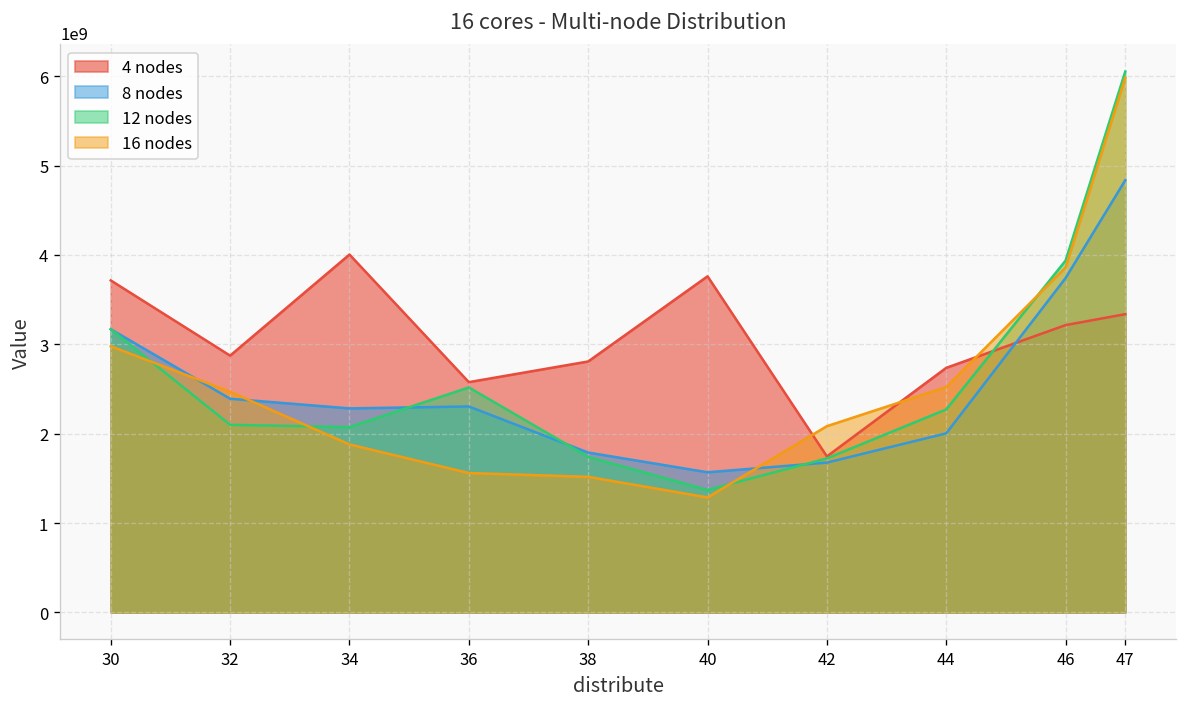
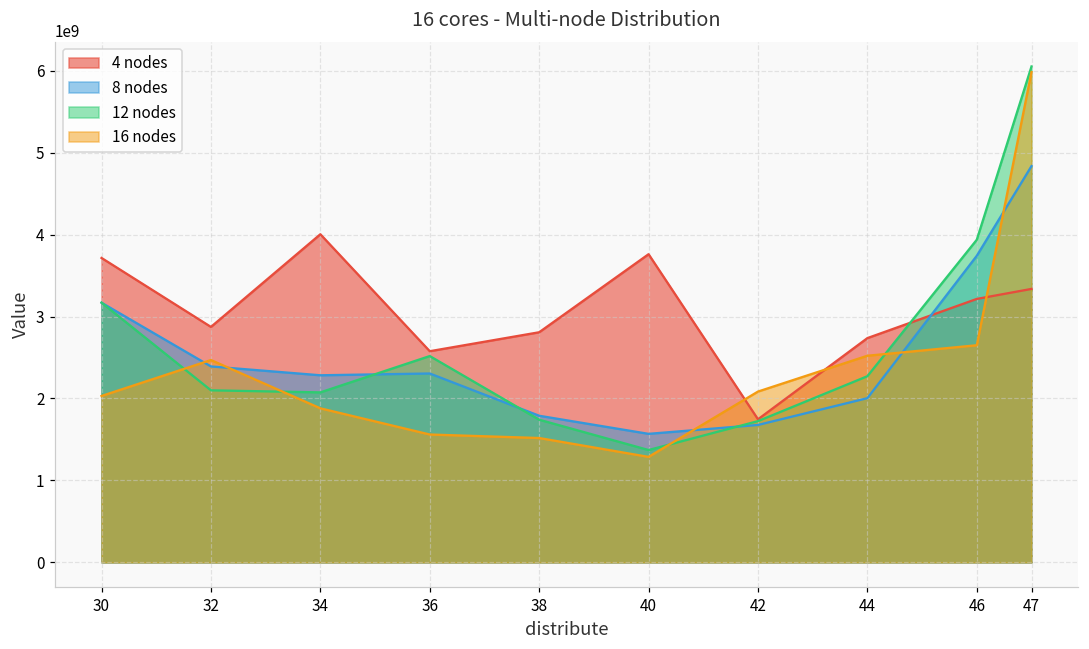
16 nodes, 30: 3000000000 -> 2000000000
16 nodes, 46: 3900000000 -> 2600000000
